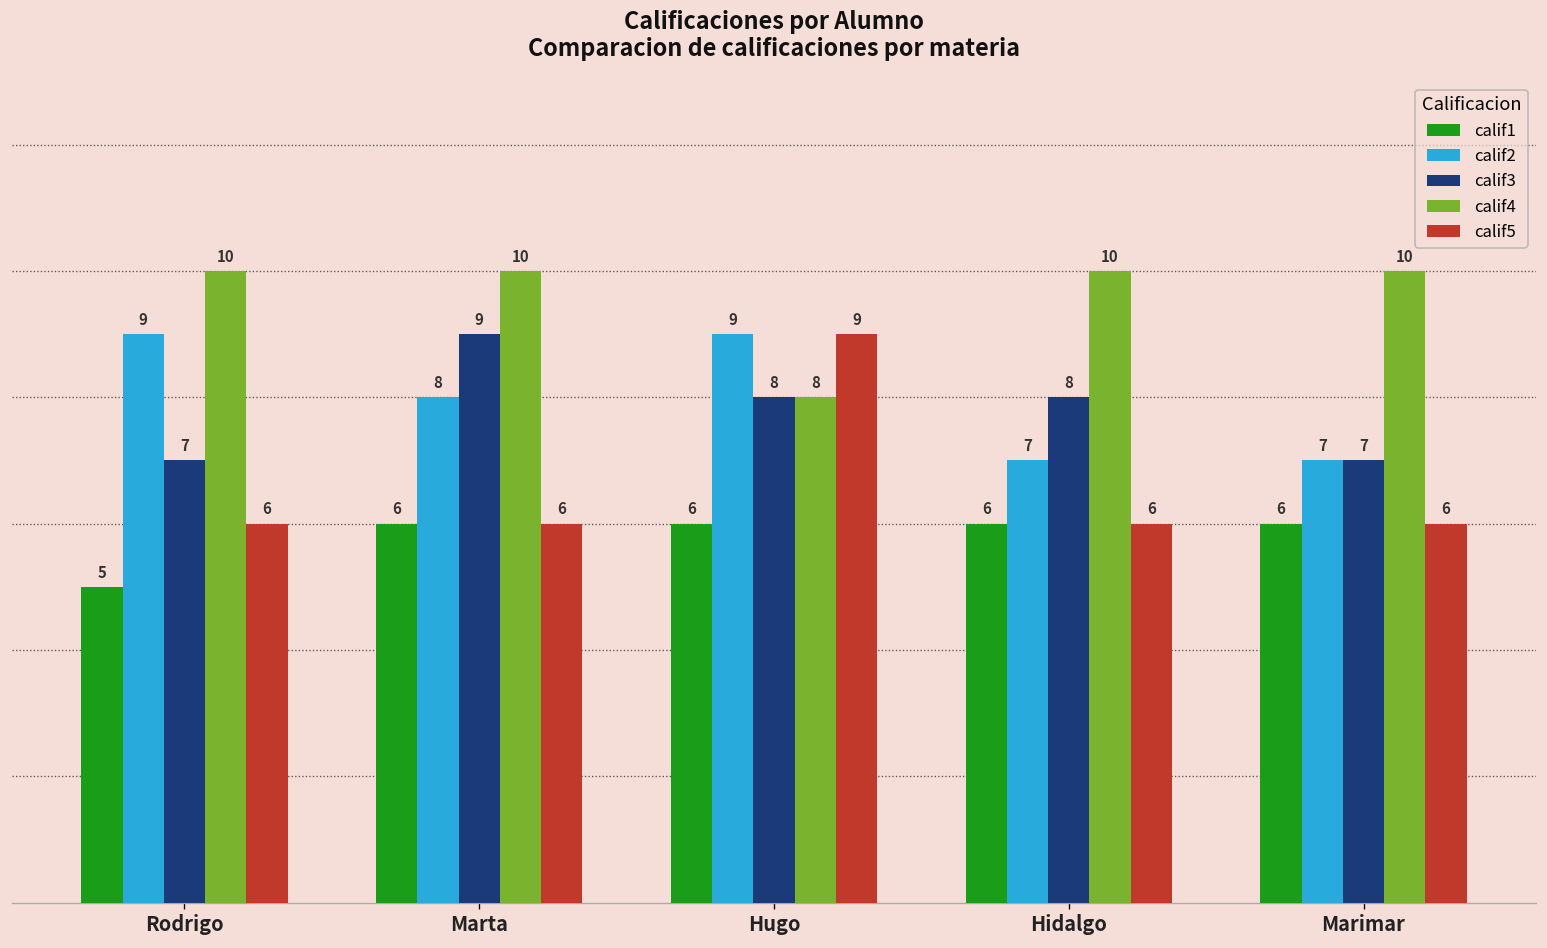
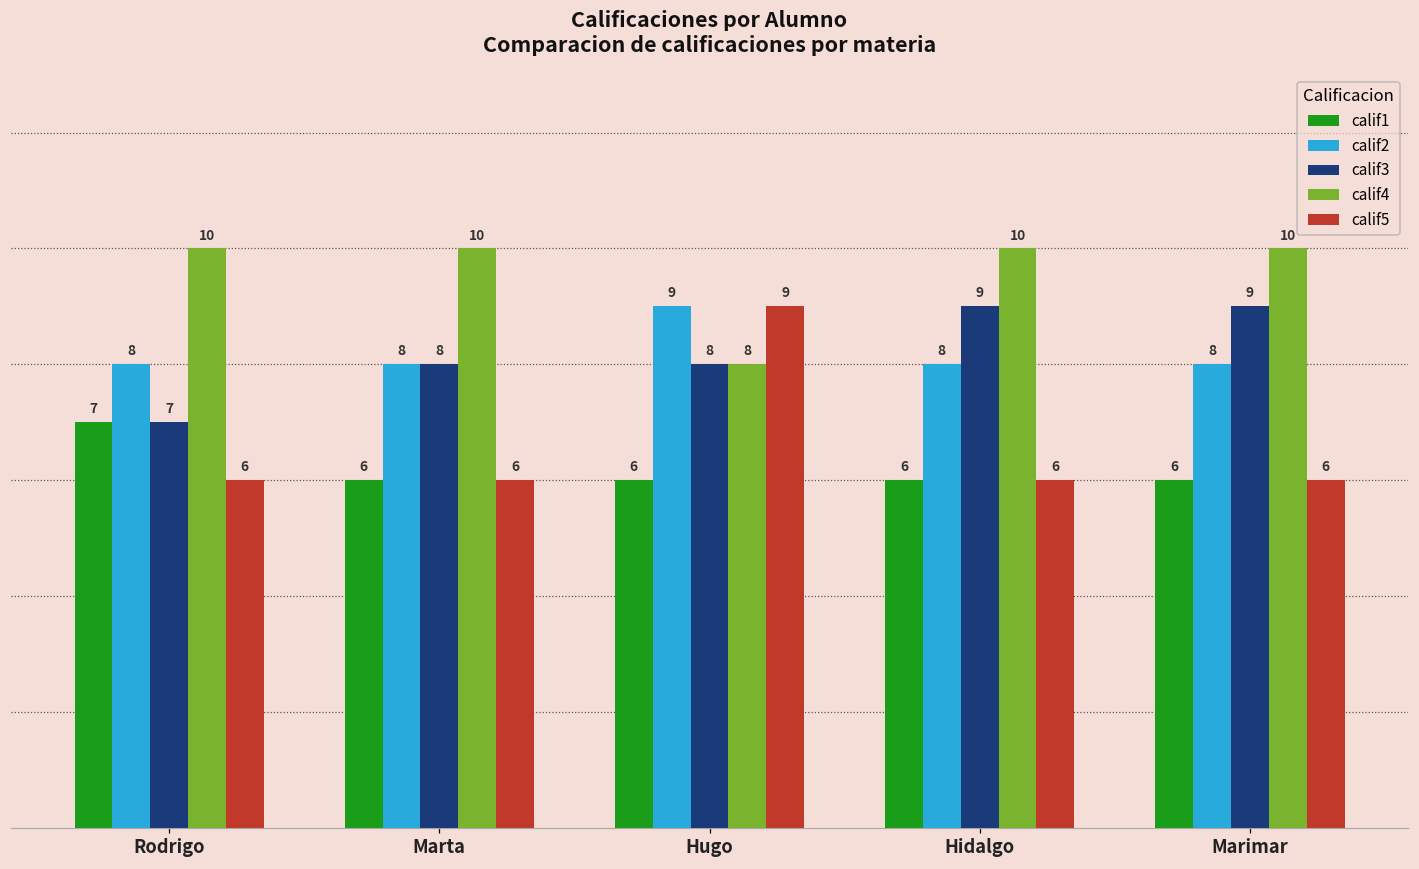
calif1, Rodrigo: 5 -> 7
calif2, Rodrigo: 9 -> 8
calif3, Marta: 9 -> 8
calif2, Hidalgo: 7 -> 8
calif3, Hidalgo: 8 -> 9
calif2, Marimar: 7 -> 8
calif3, Marimar: 7 -> 9
